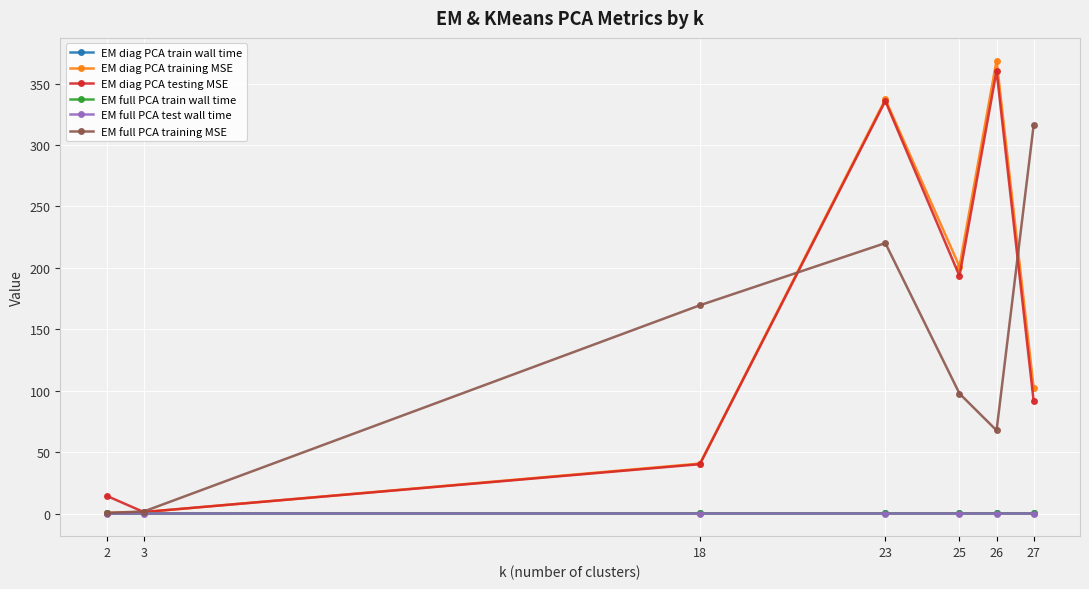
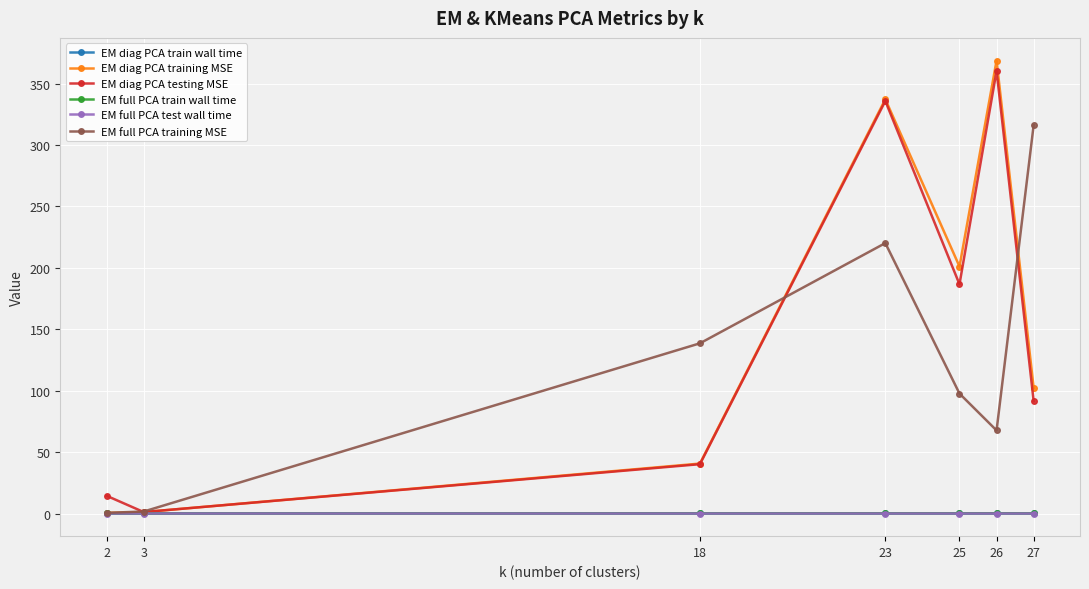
EM full PCA training MSE, 18: 170 -> 139
EM diag PCA testing MSE, 25: 193 -> 187
